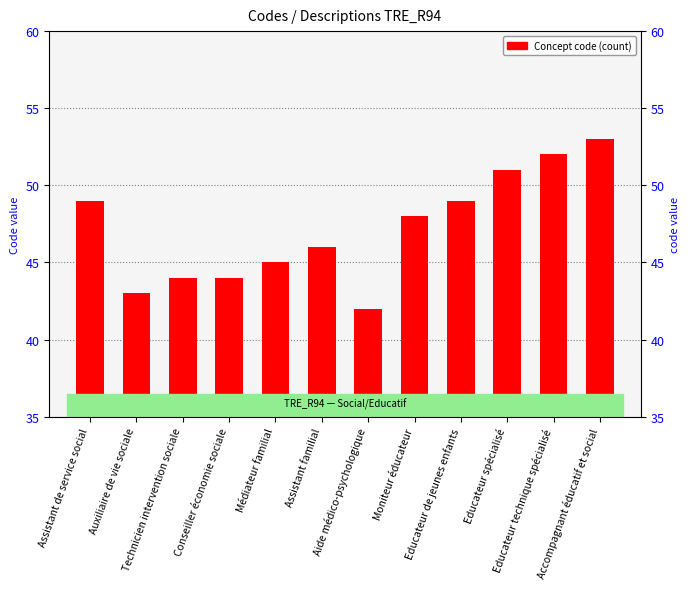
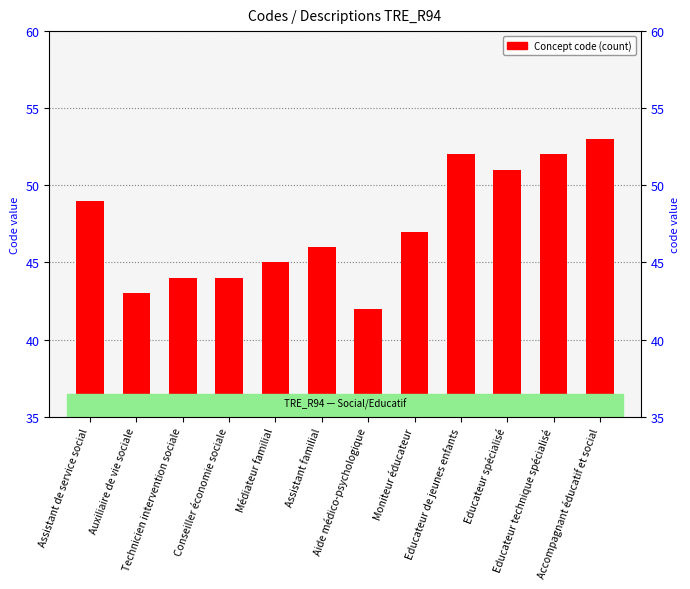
Moniteur éducateur: 48 -> 47
Educateur de jeunes enfants: 49 -> 52
